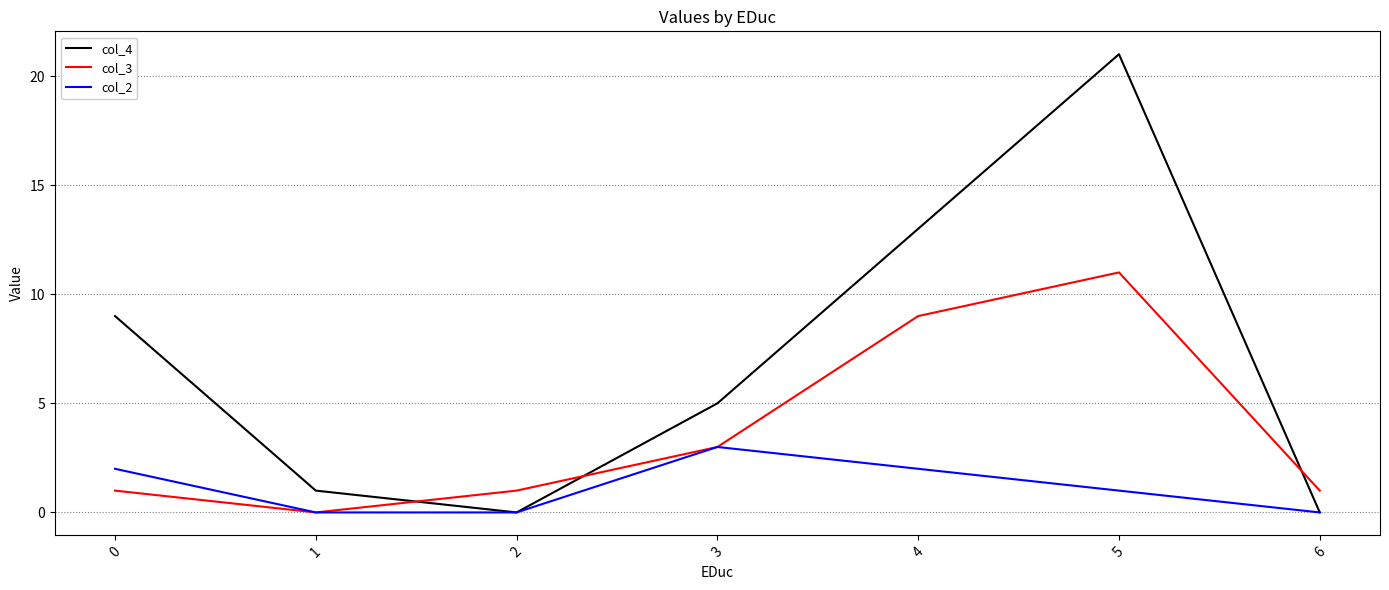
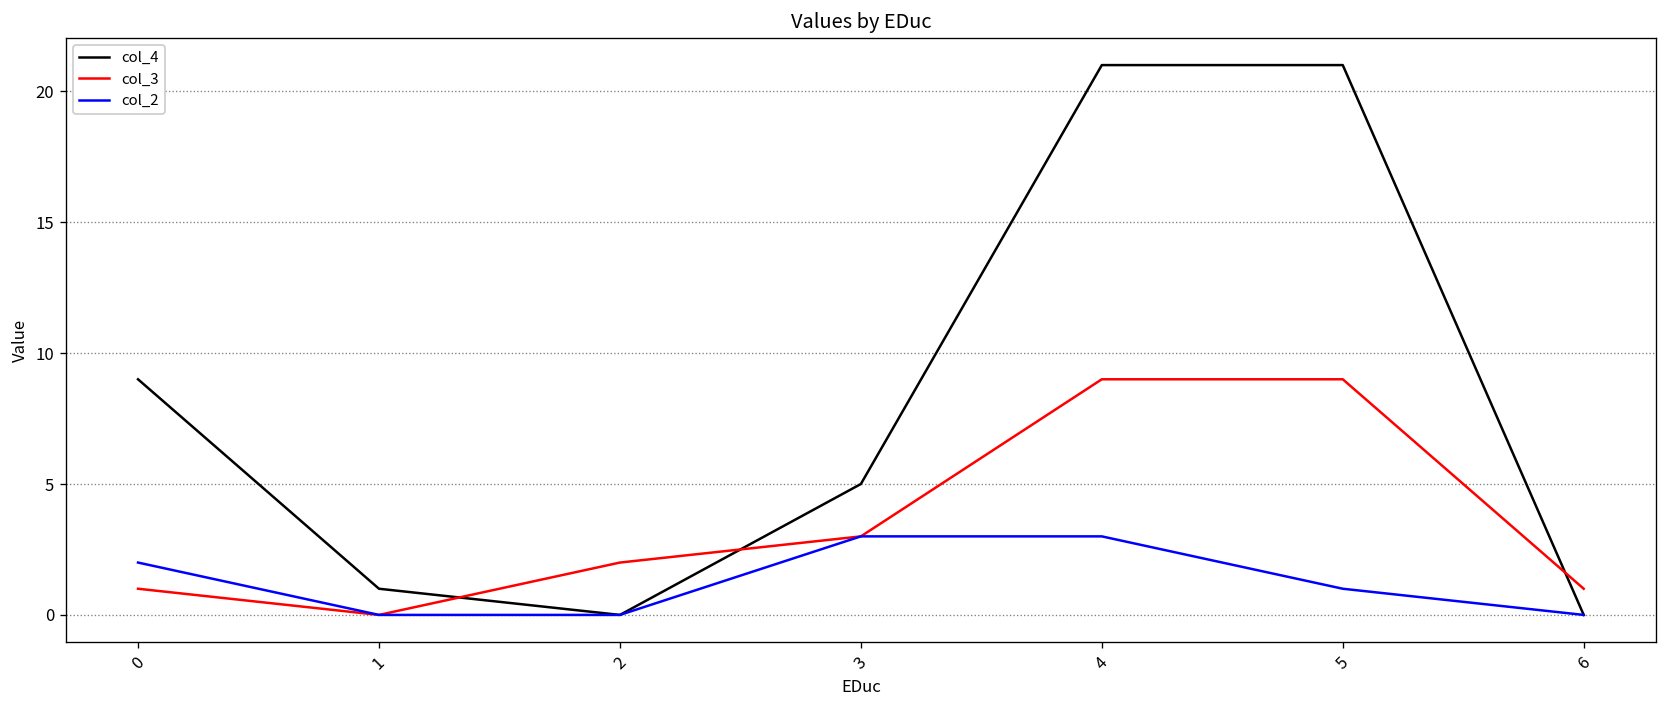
col_3, 2: 1 -> 2
col_4, 4: 13 -> 21
col_2, 4: 2 -> 3
col_3, 5: 11 -> 9
